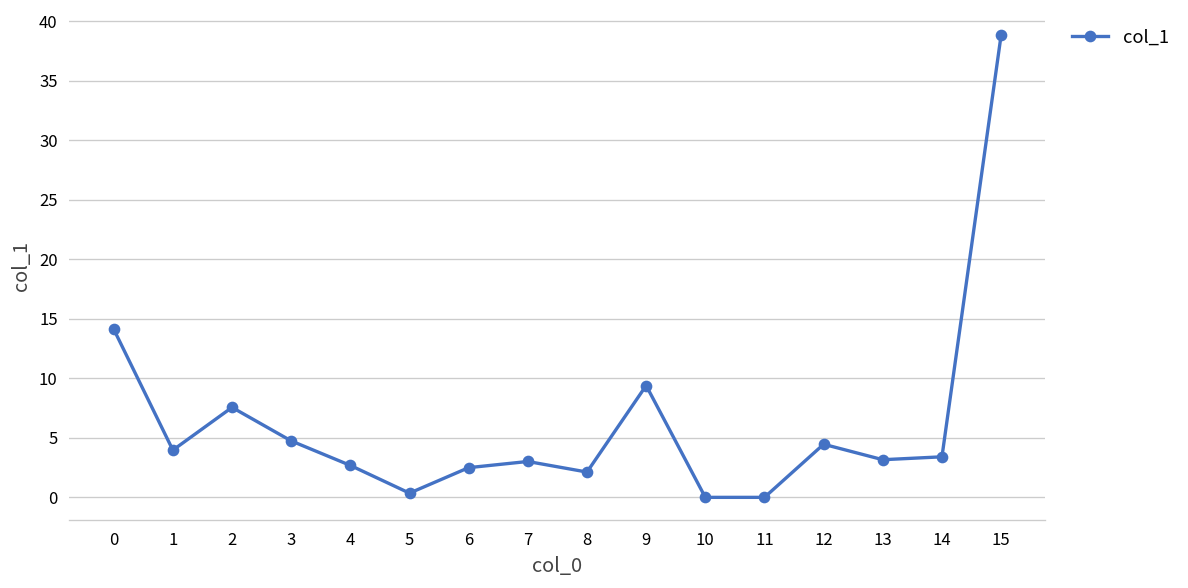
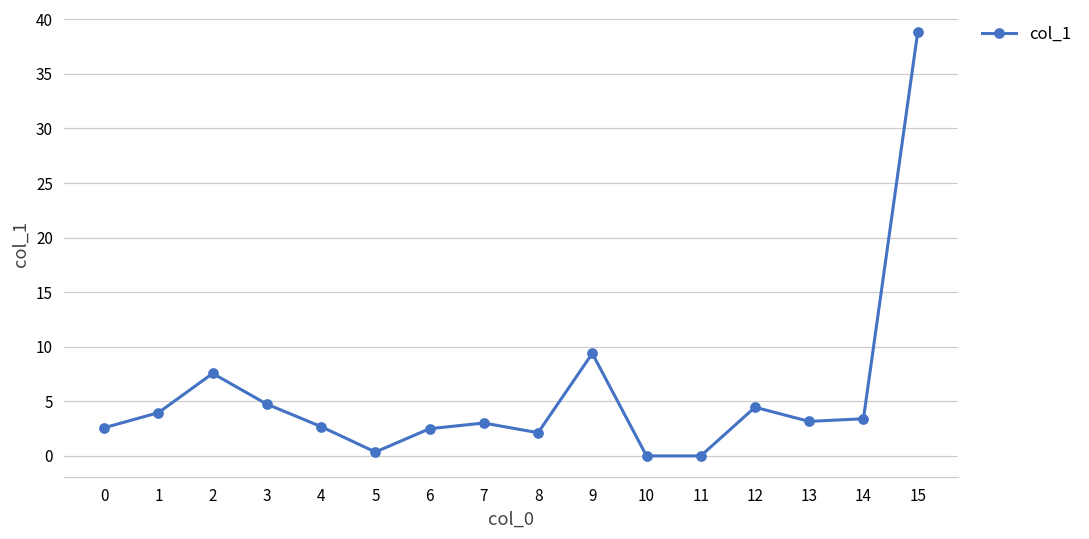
0: 14 -> 3
